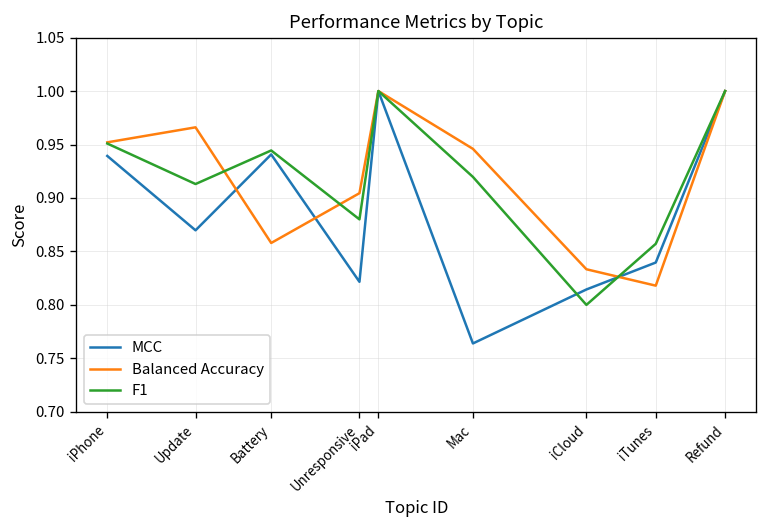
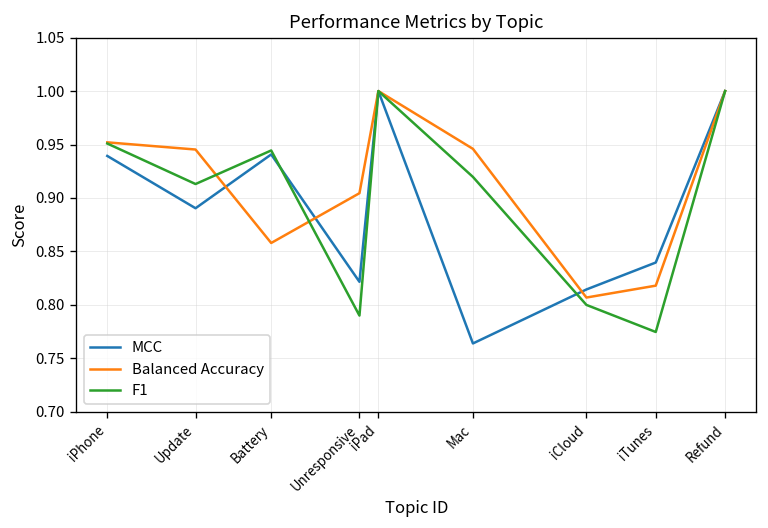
MCC, Update: 0.87 -> 0.89
Balanced Accuracy, Update: 0.97 -> 0.95
F1, Unresponsive: 0.88 -> 0.79
Balanced Accuracy, iCloud: 0.83 -> 0.81
F1, iTunes: 0.86 -> 0.77
